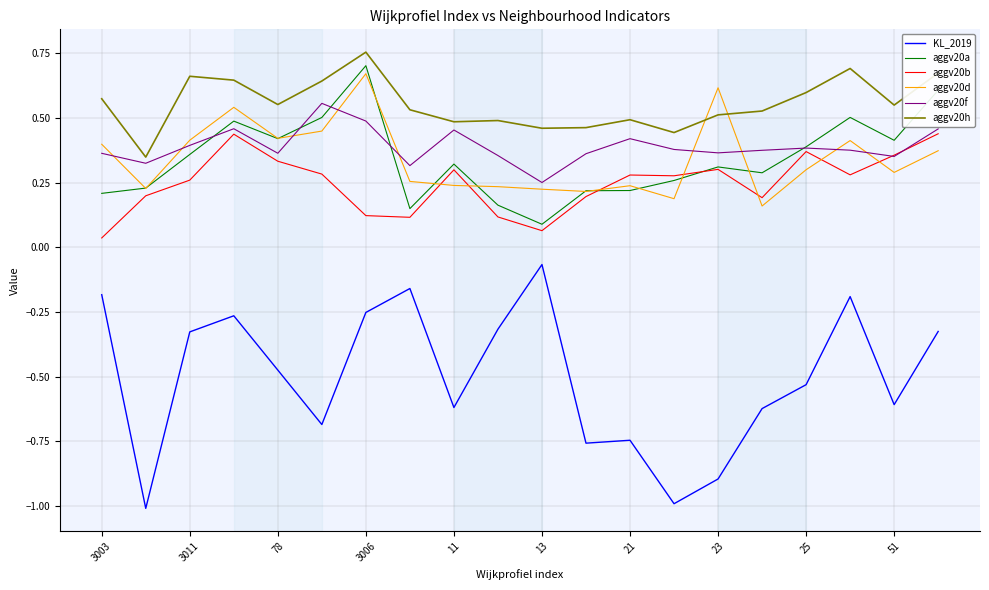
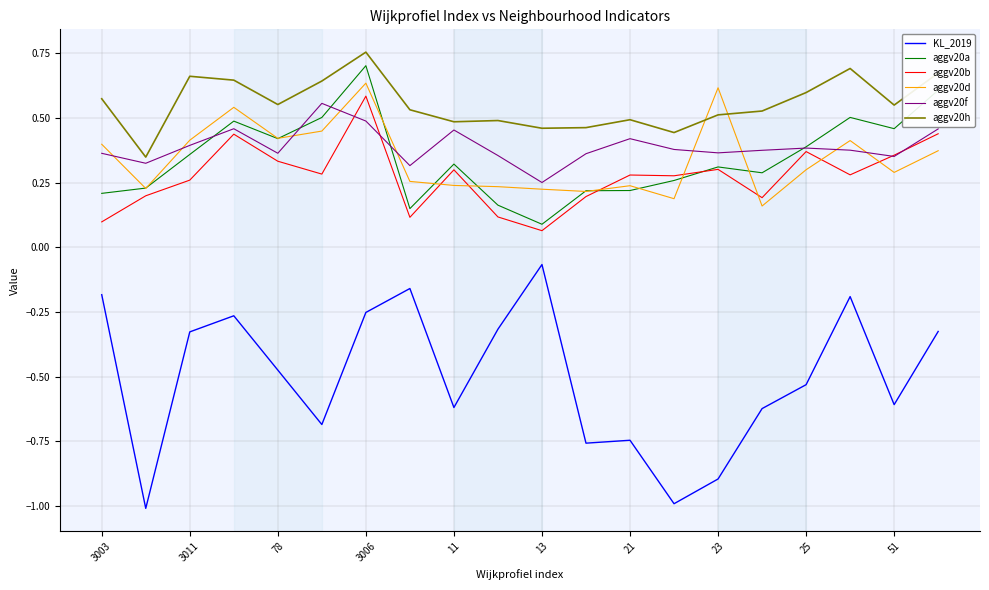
aggv20b, 3003: 0.04 -> 0.10
aggv20b, 3006: 0.12 -> 0.58
aggv20d, 3006: 0.67 -> 0.64
aggv20a, 51: 0.41 -> 0.46
